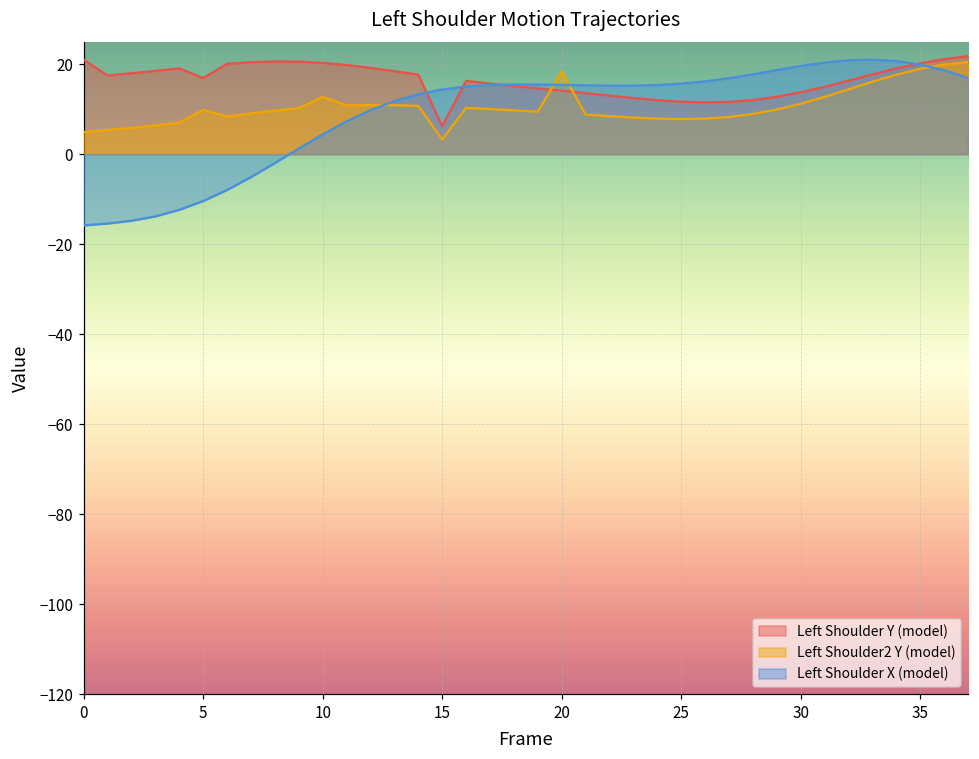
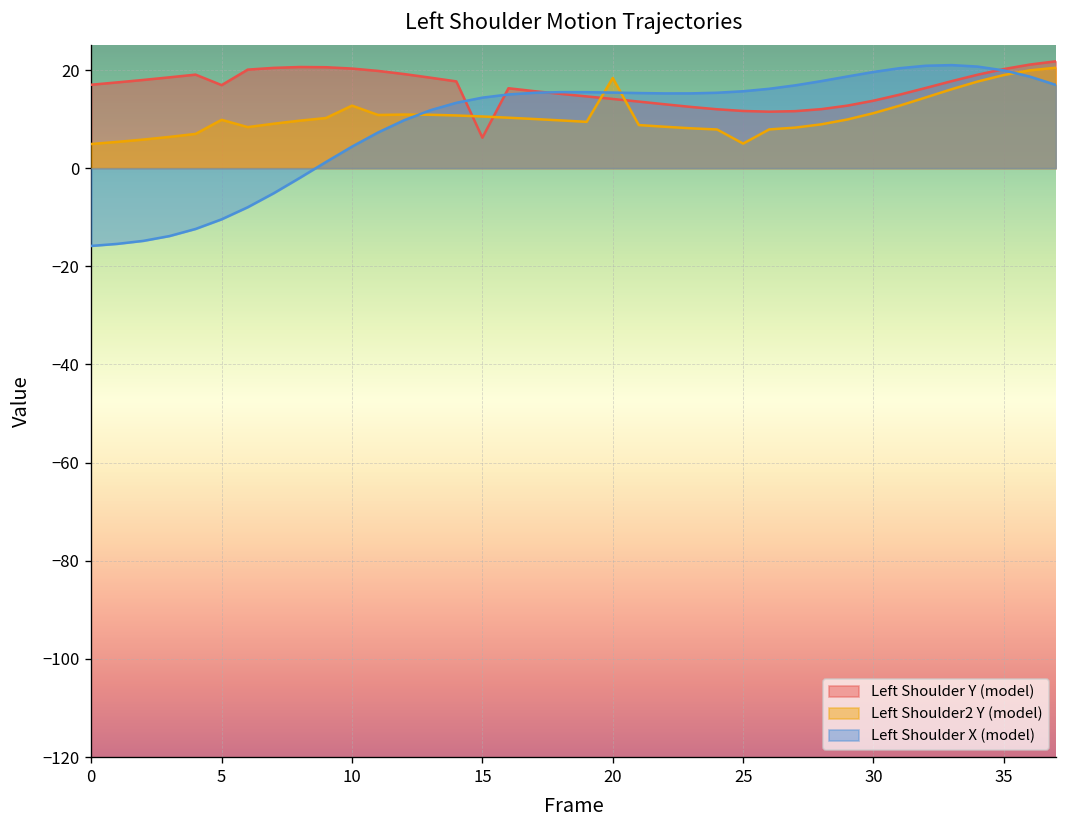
Left Shoulder Y (model), 0: 21 -> 17
Left Shoulder2 Y (model), 15: 3 -> 11
Left Shoulder2 Y (model), 25: 8 -> 5
